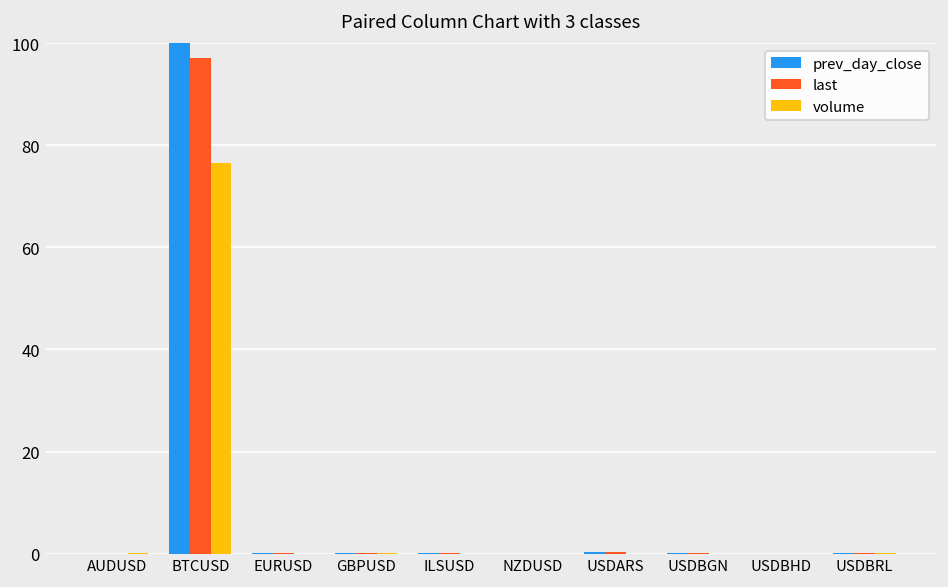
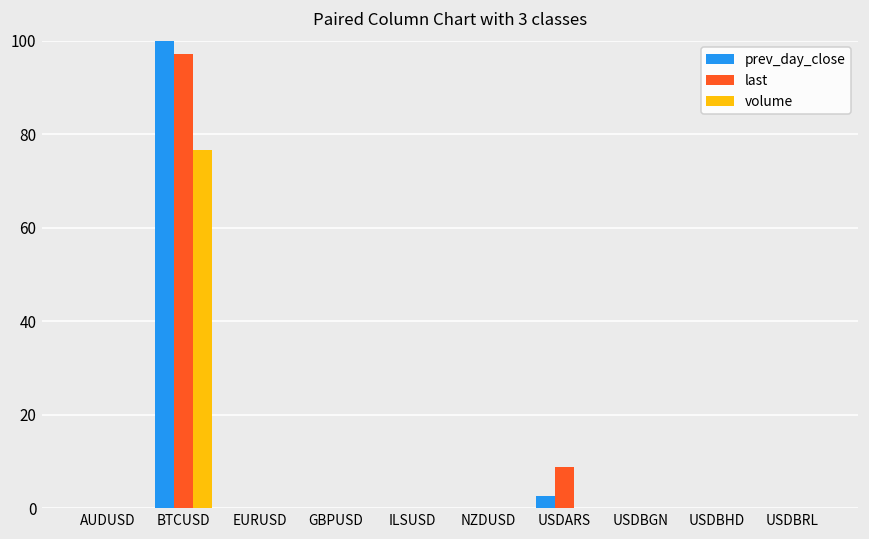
prev_day_close, USDARS: 0 -> 3
last, USDARS: 0 -> 9
